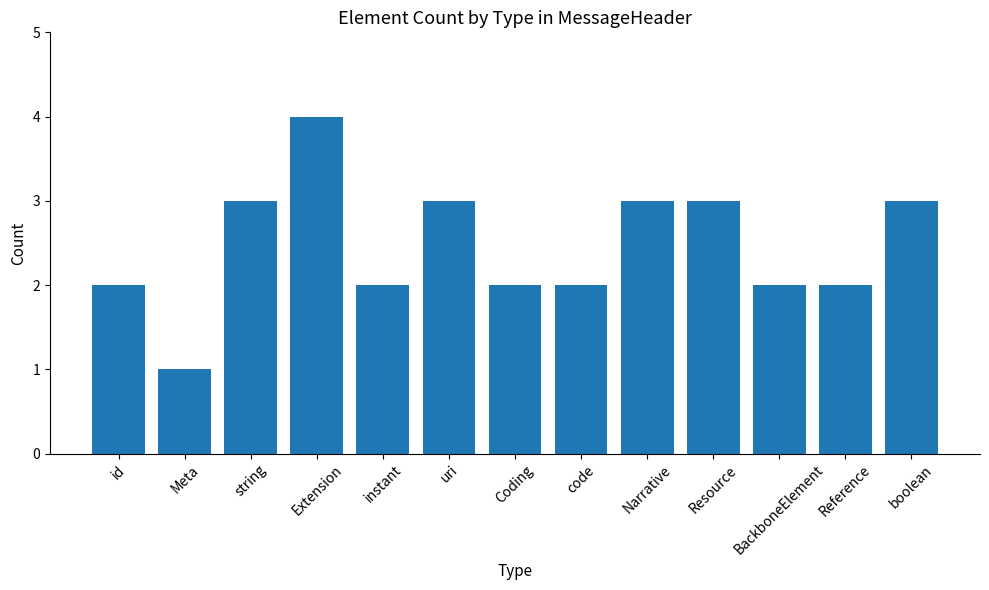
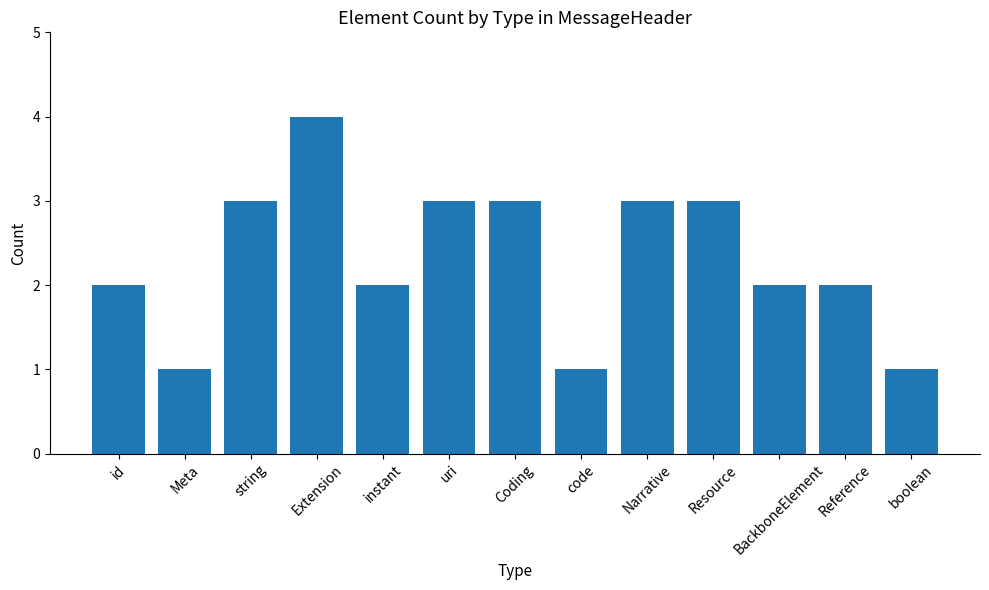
Coding: 2 -> 3
code: 2 -> 1
boolean: 3 -> 1
